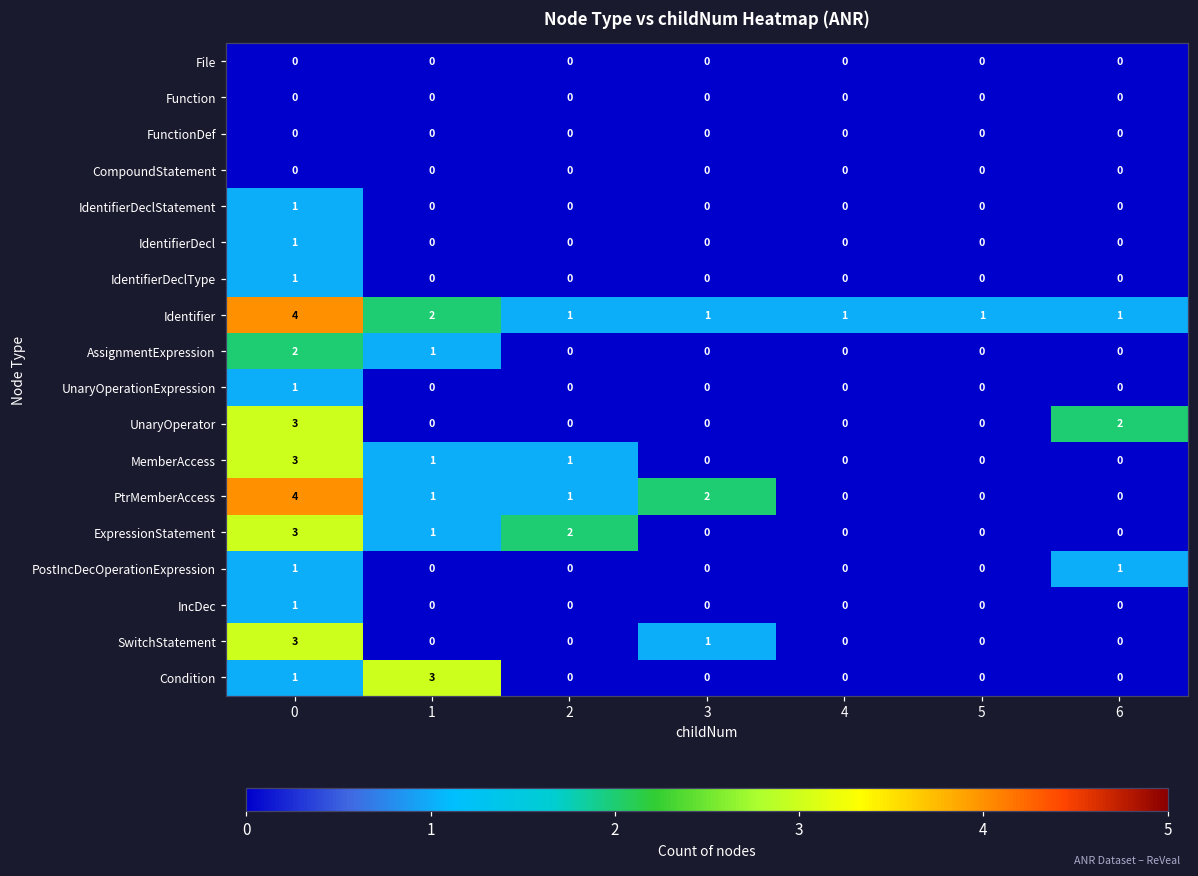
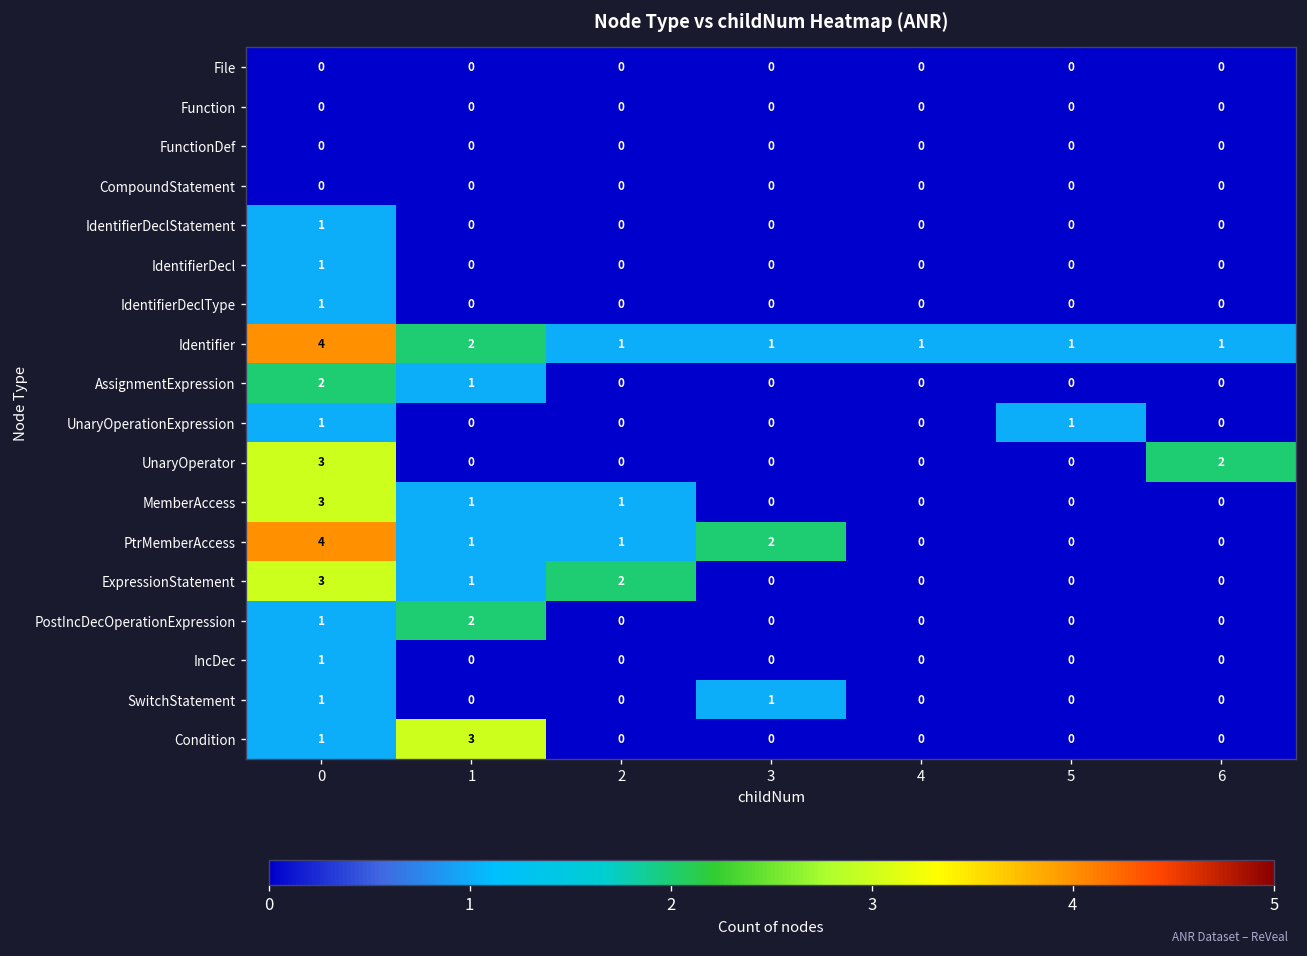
UnaryOperationExpression, 5: 0 -> 1
PostIncDecOperationExpression, 1: 0 -> 2
PostIncDecOperationExpression, 6: 1 -> 0
SwitchStatement, 0: 3 -> 1
